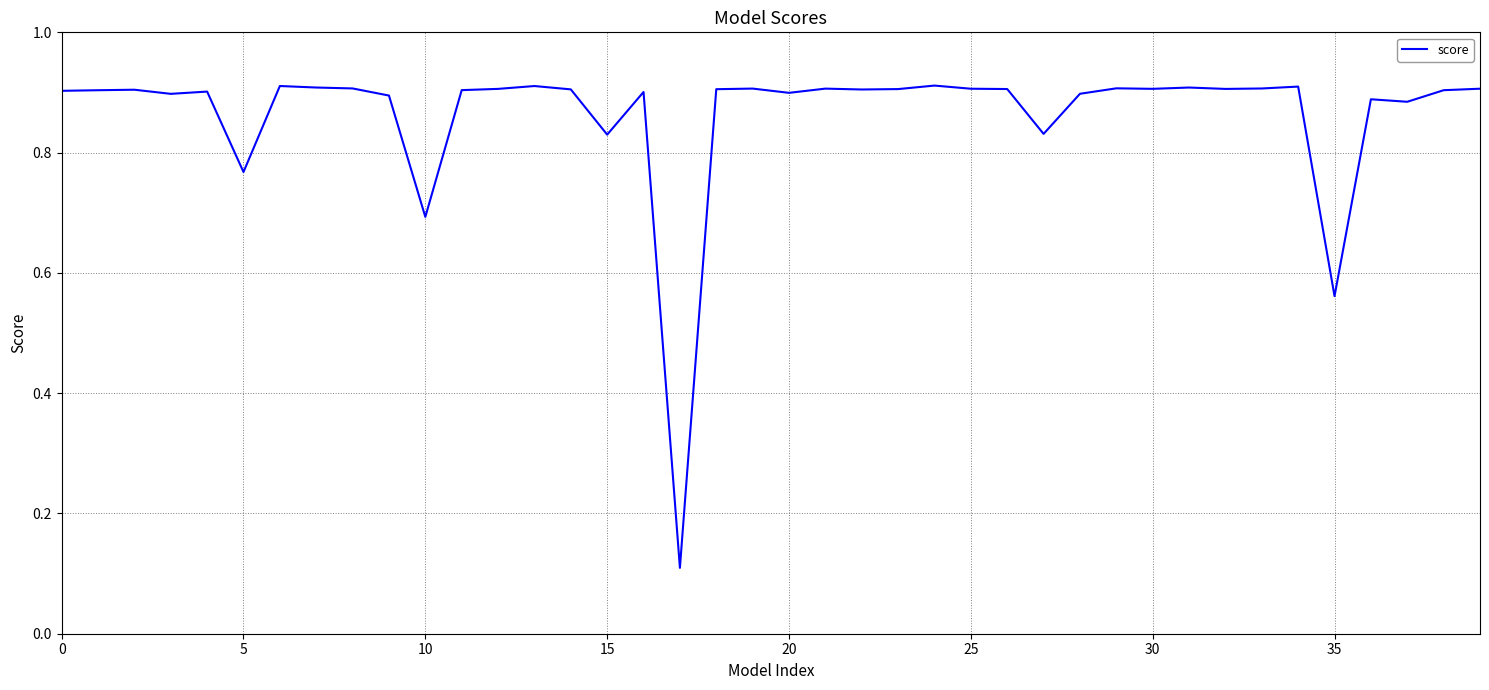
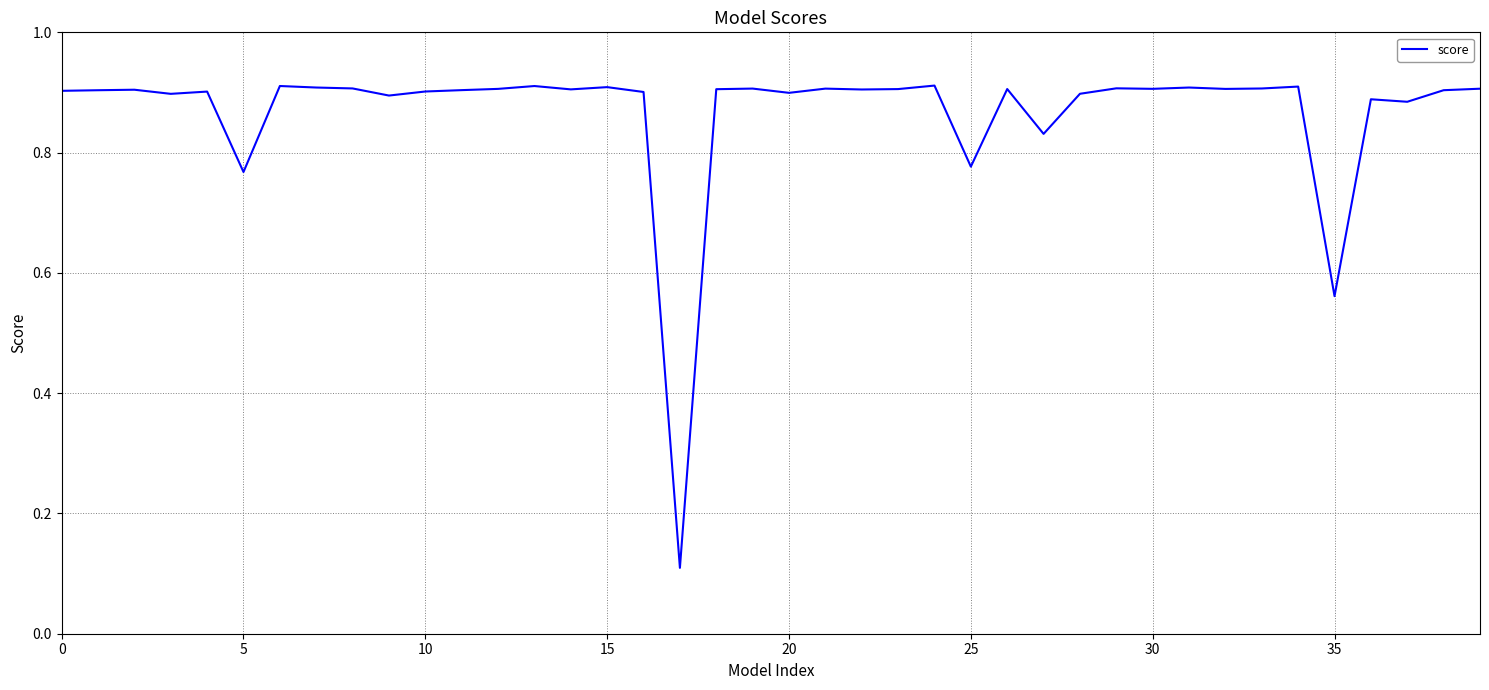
10: 0.69 -> 0.90
15: 0.83 -> 0.91
25: 0.91 -> 0.78
